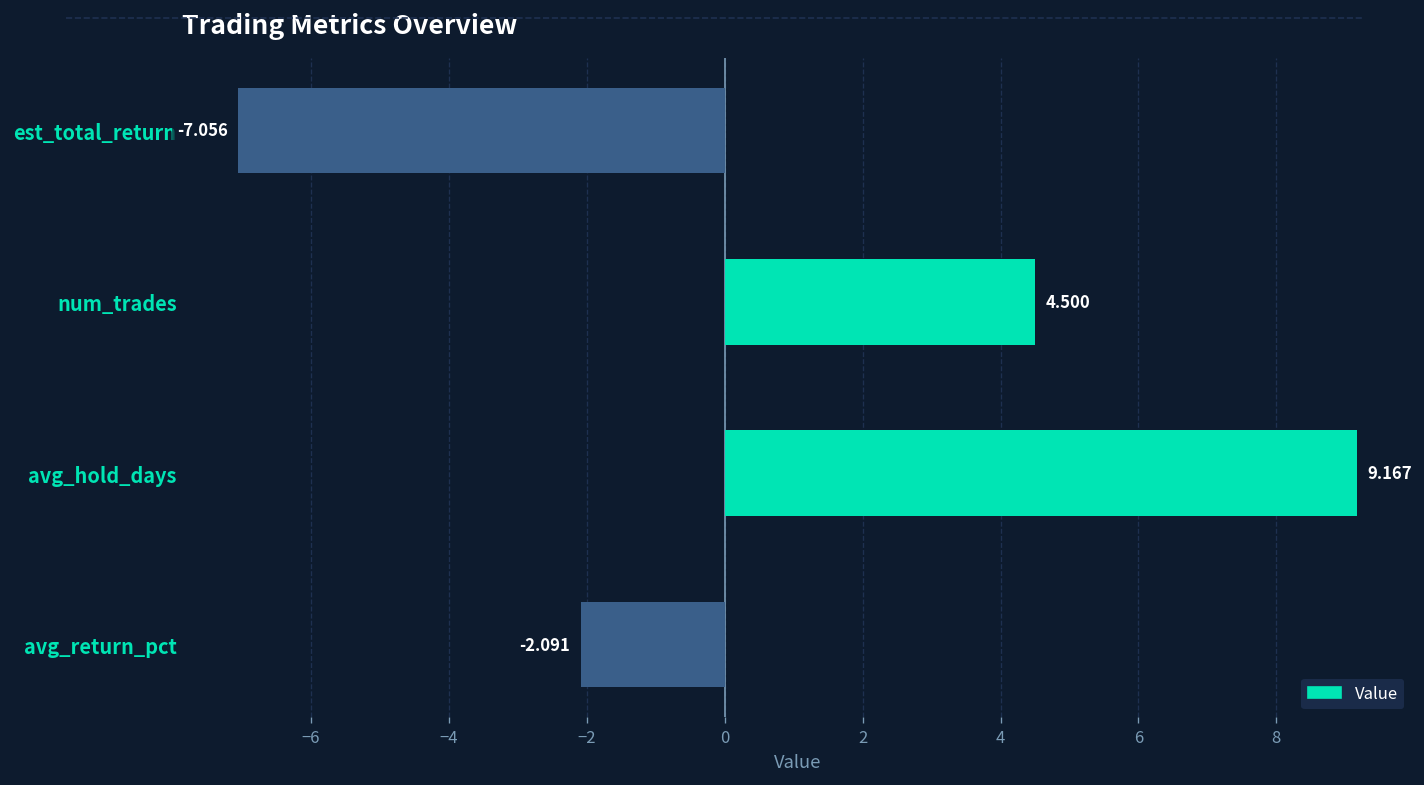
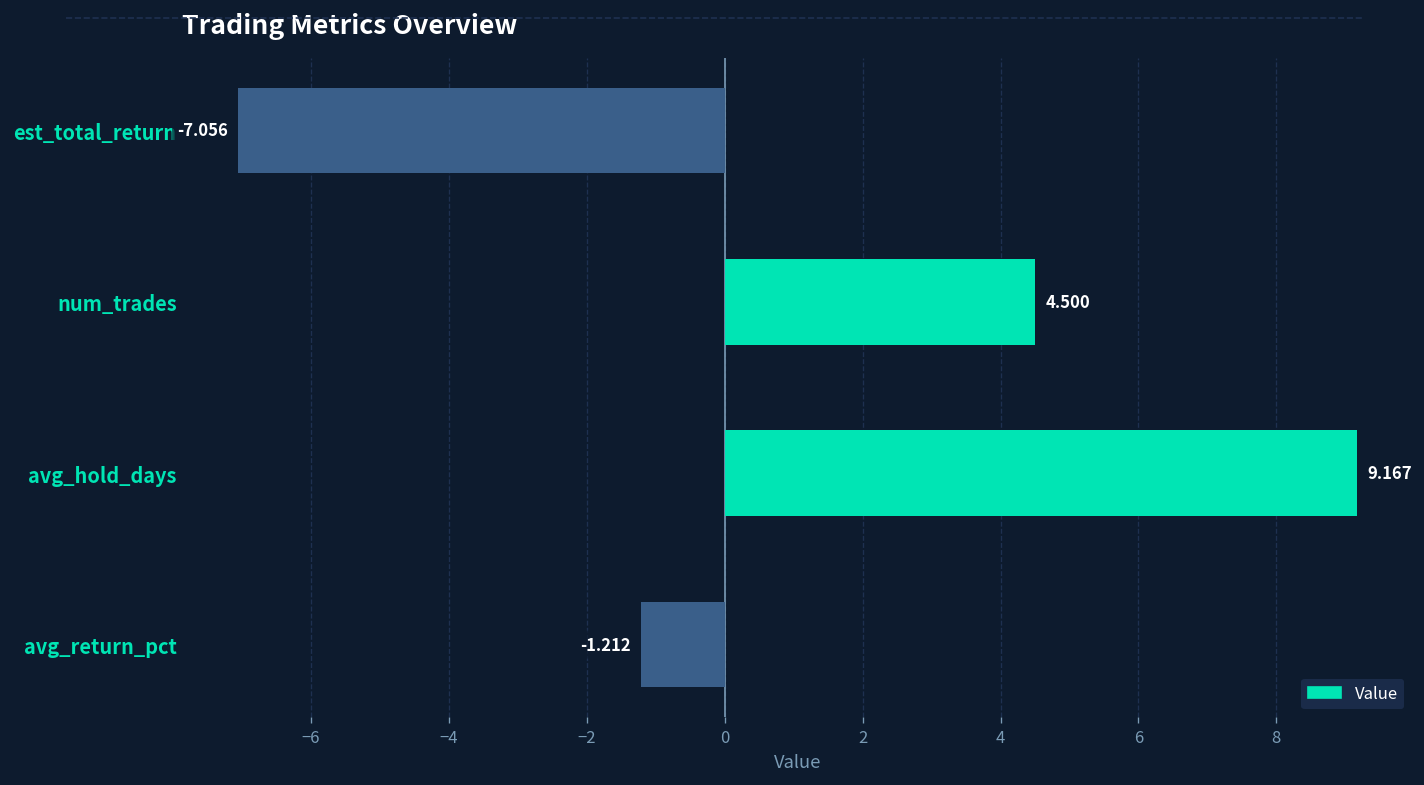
avg_return_pct: -2.091 -> -1.212
